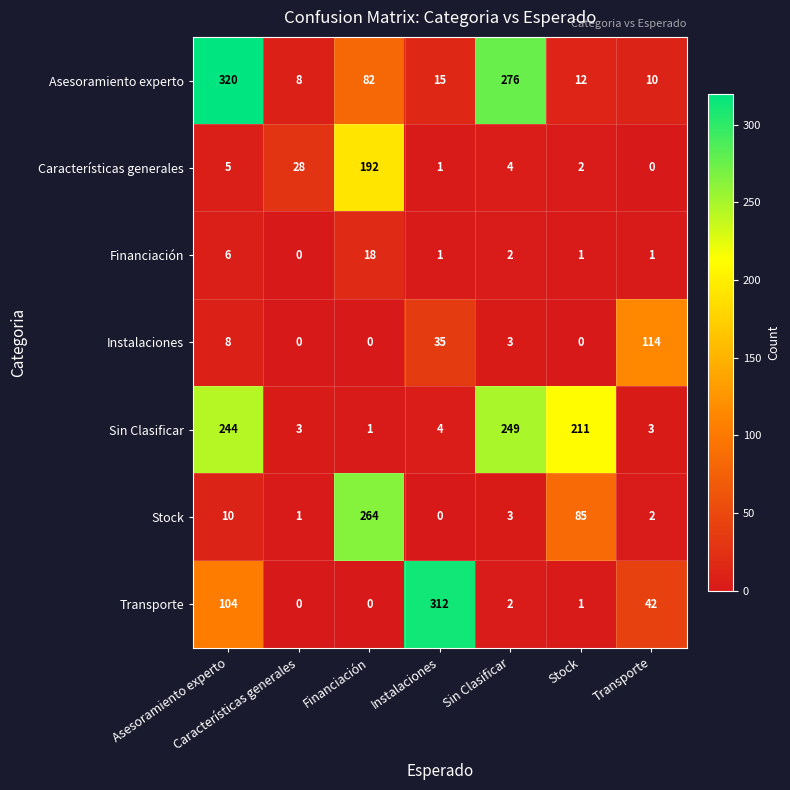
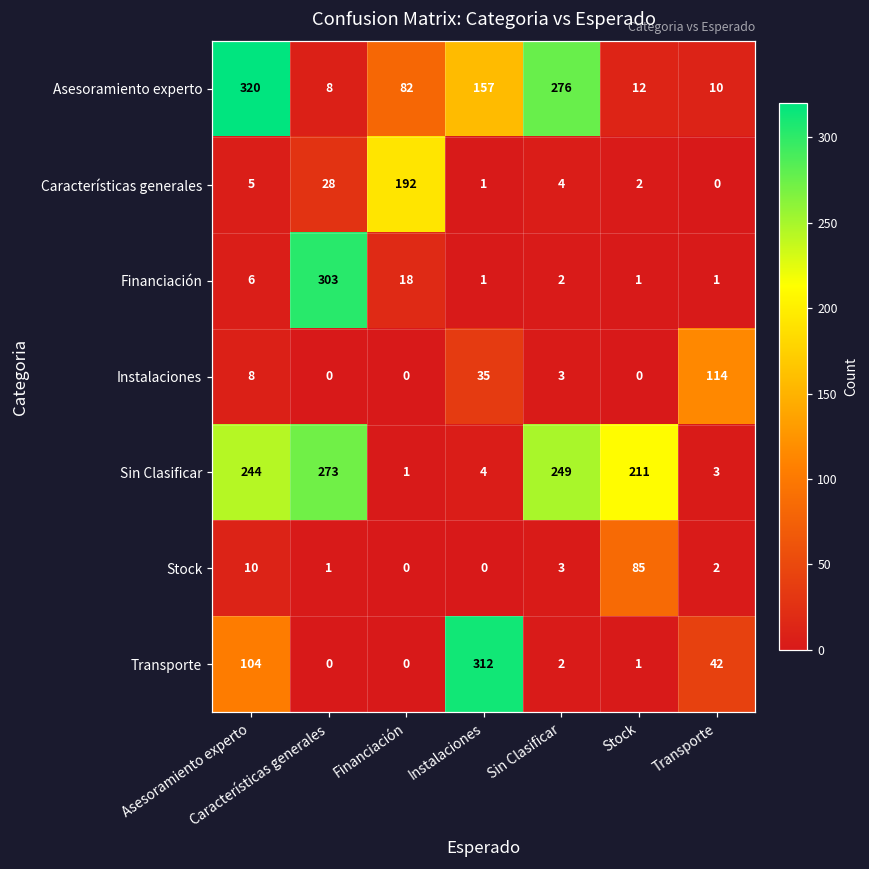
Asesoramiento experto, Instalaciones: 15 -> 157
Financiación, Características generales: 0 -> 303
Sin Clasificar, Características generales: 3 -> 273
Stock, Financiación: 264 -> 0
